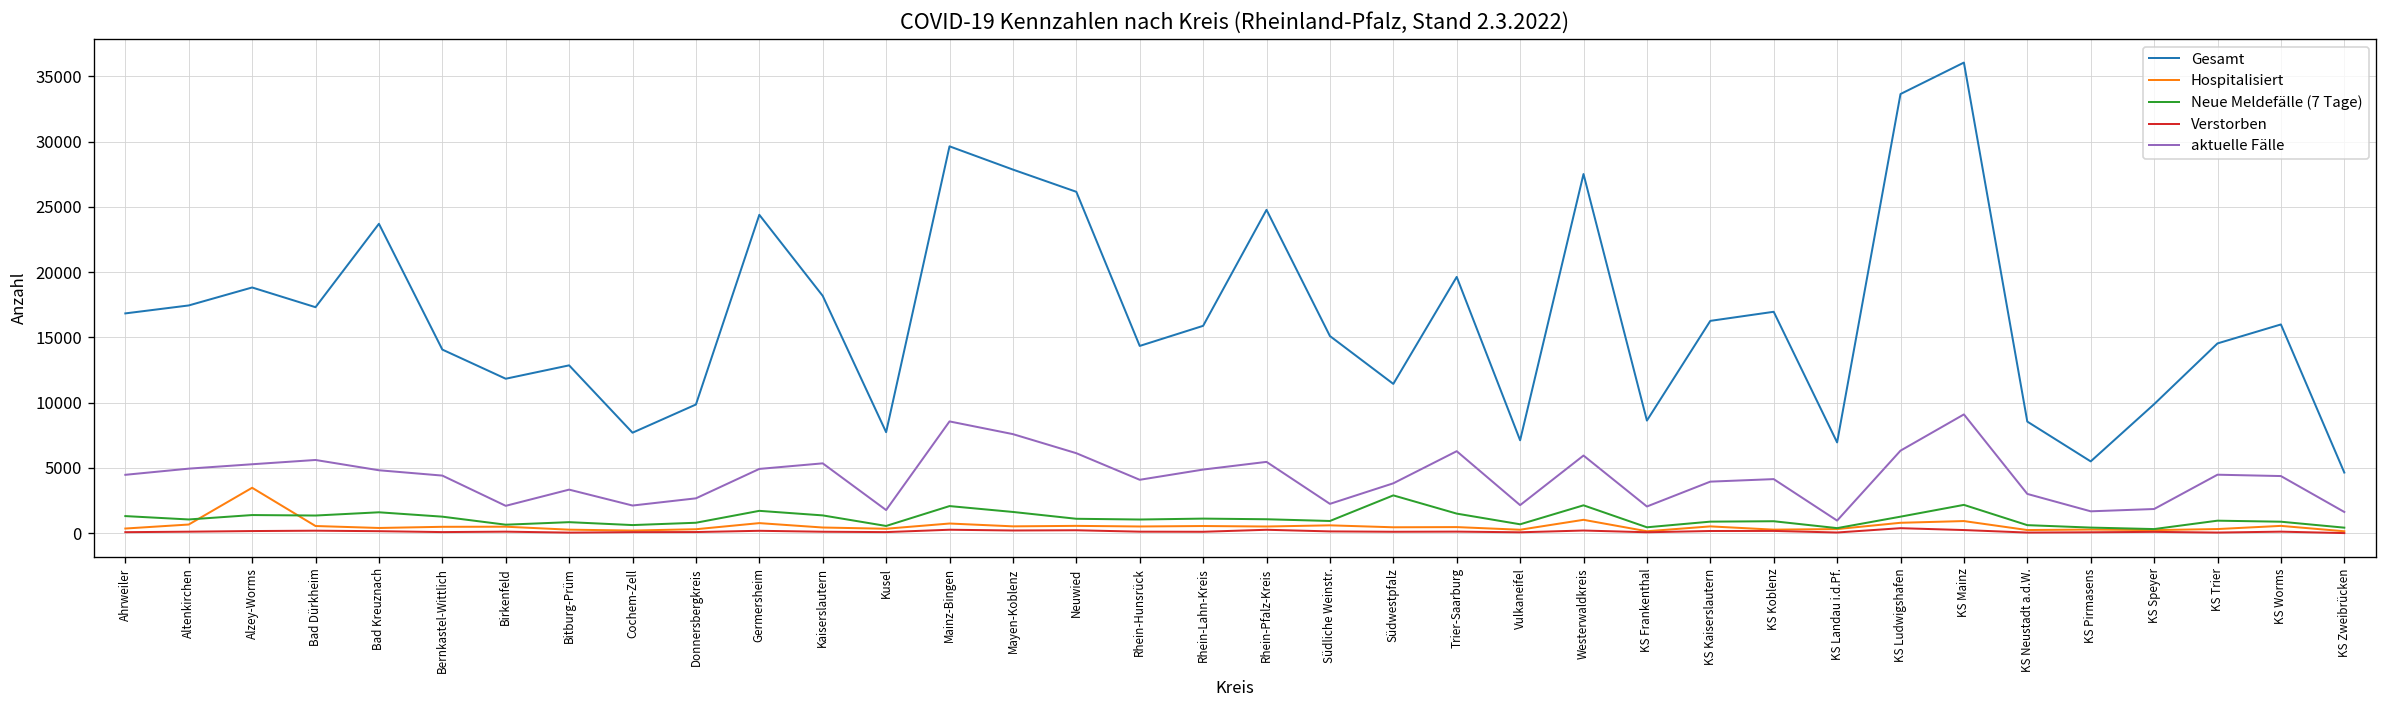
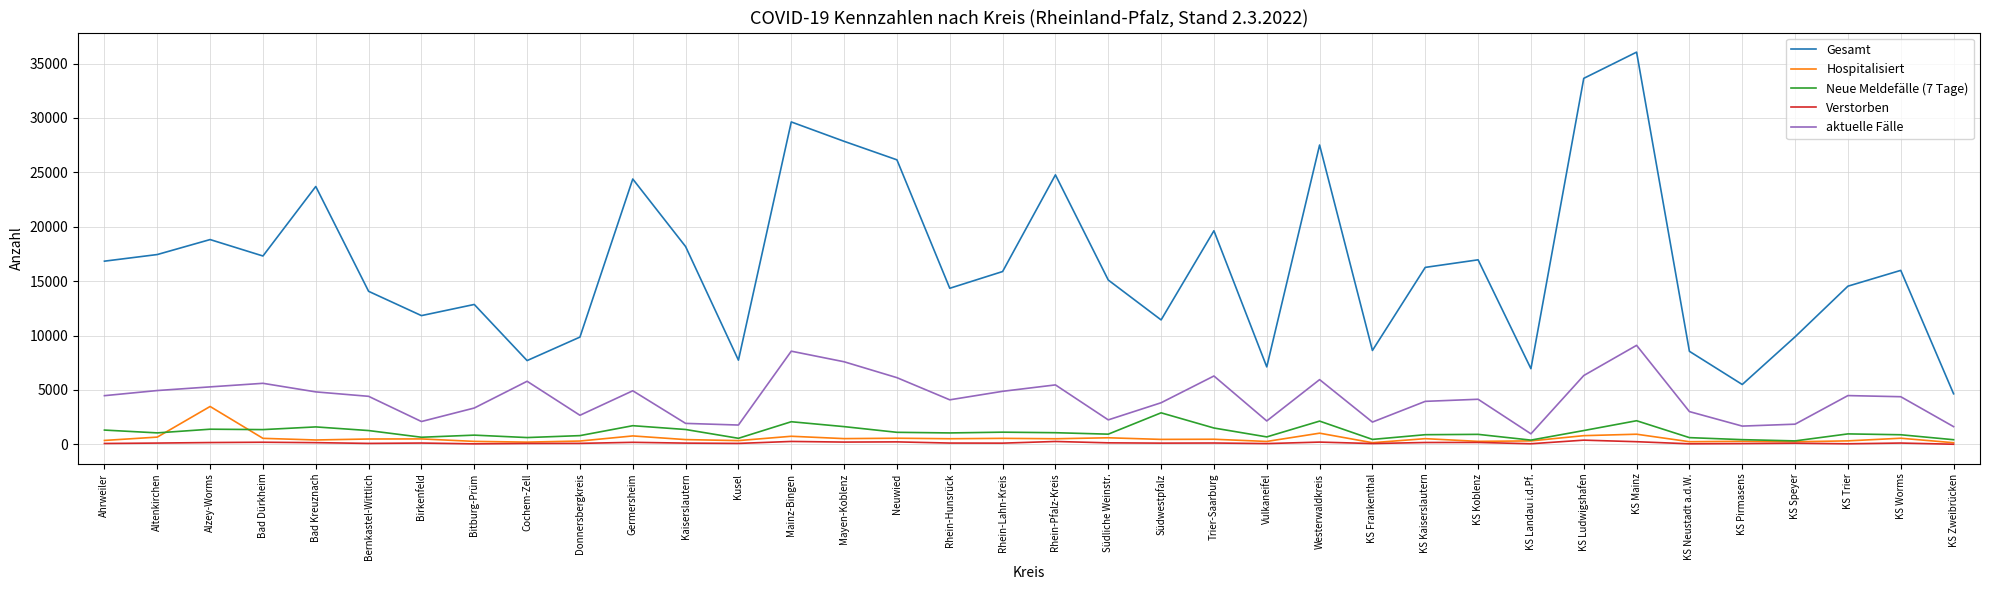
aktuelle Fälle, Cochem-Zell: 2100 -> 5800
aktuelle Fälle, Kaiserslautern: 5400 -> 1900
